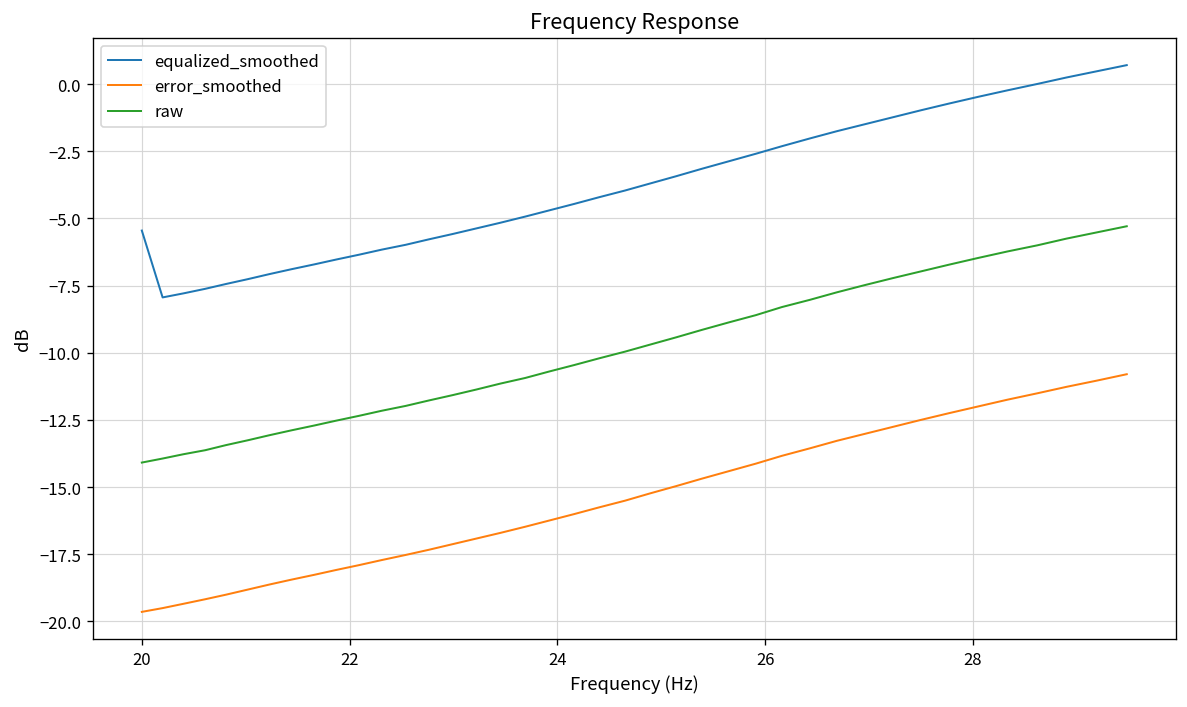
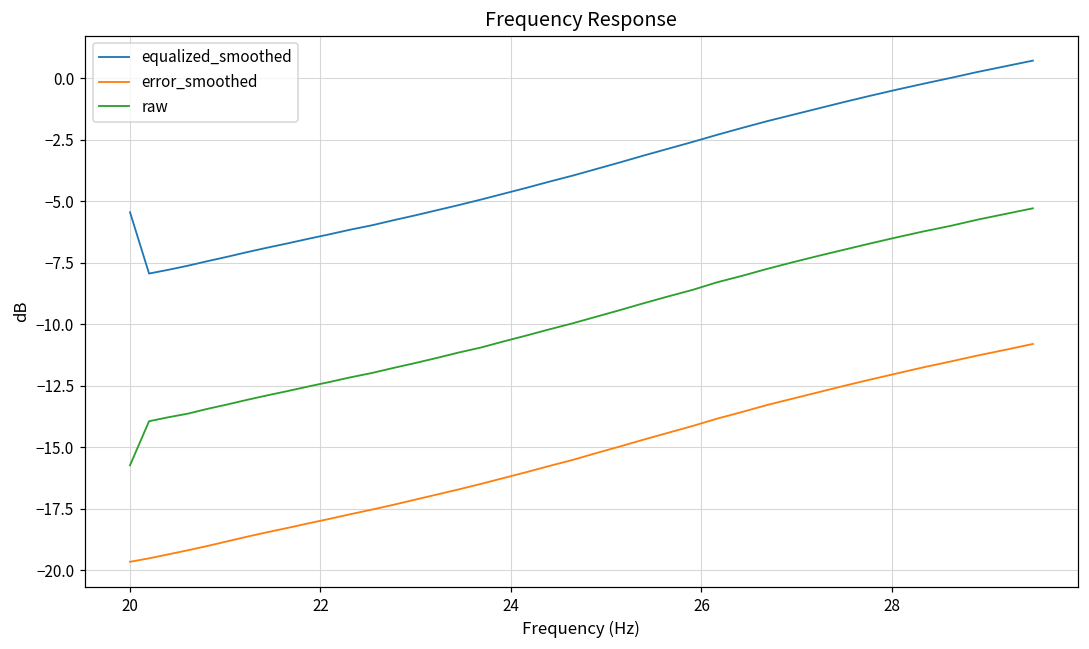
raw, 20: -14.1 -> -15.7
